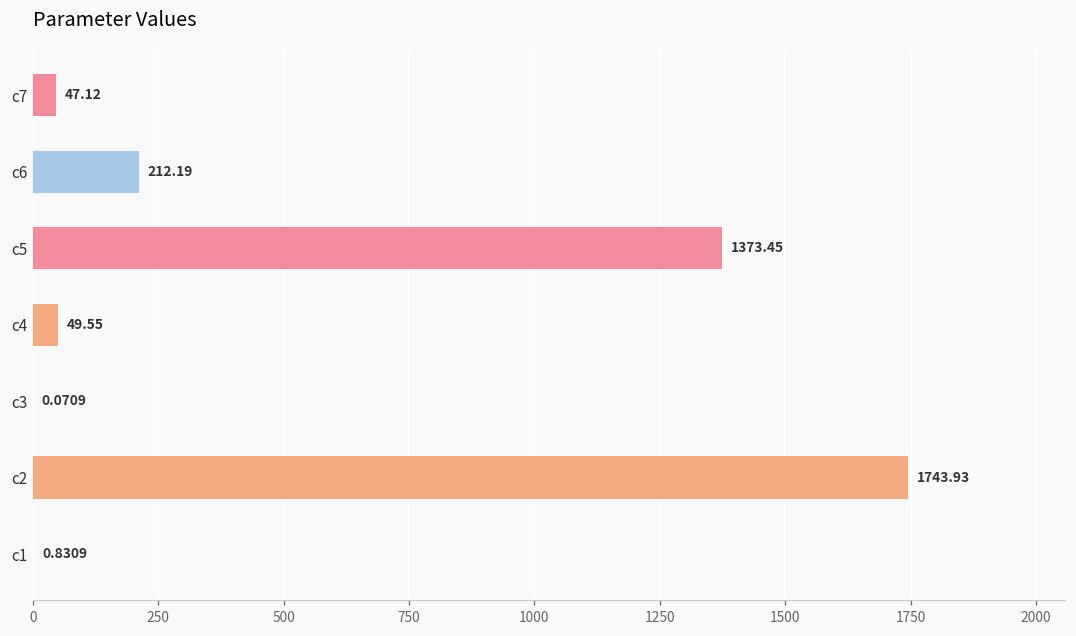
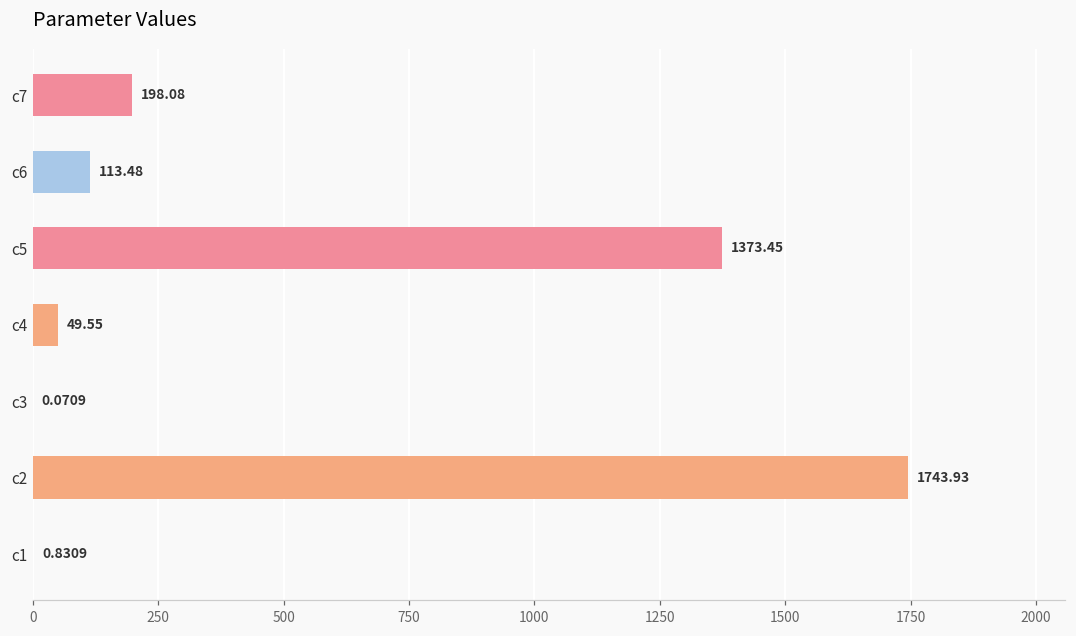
c7: 47.12 -> 198.08
c6: 212.19 -> 113.48
